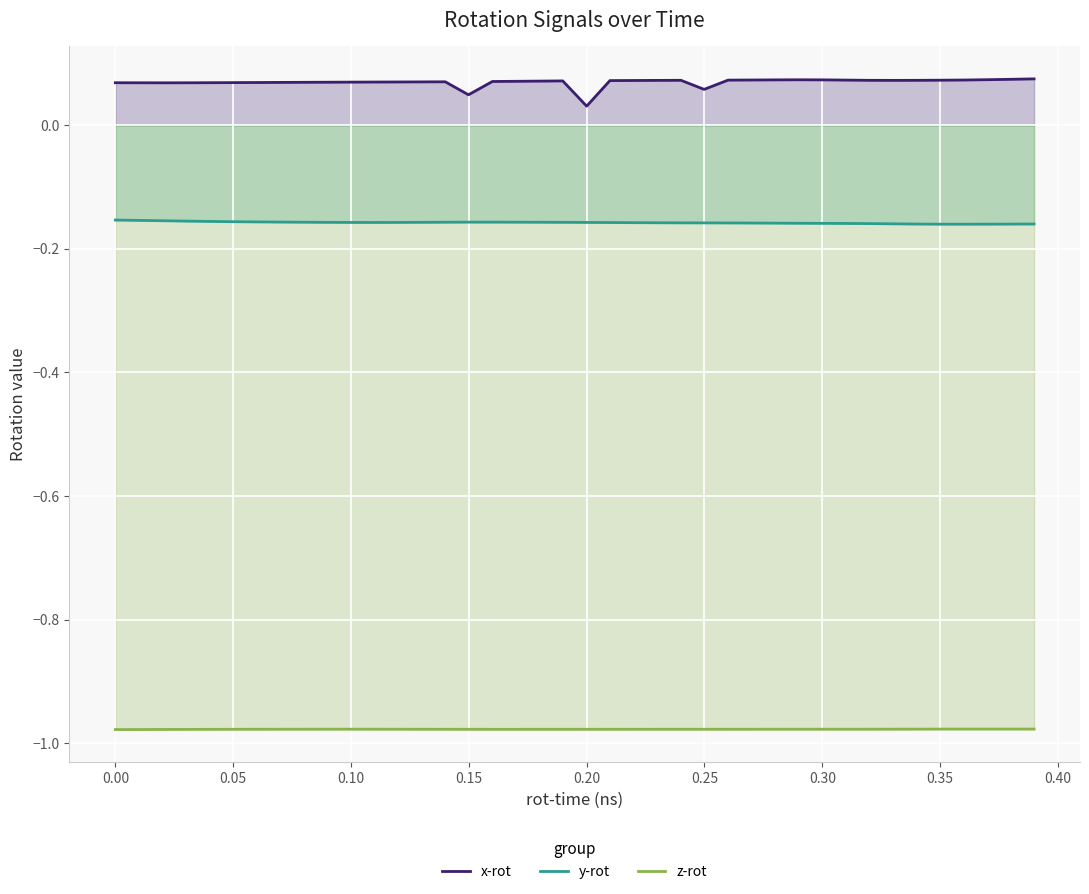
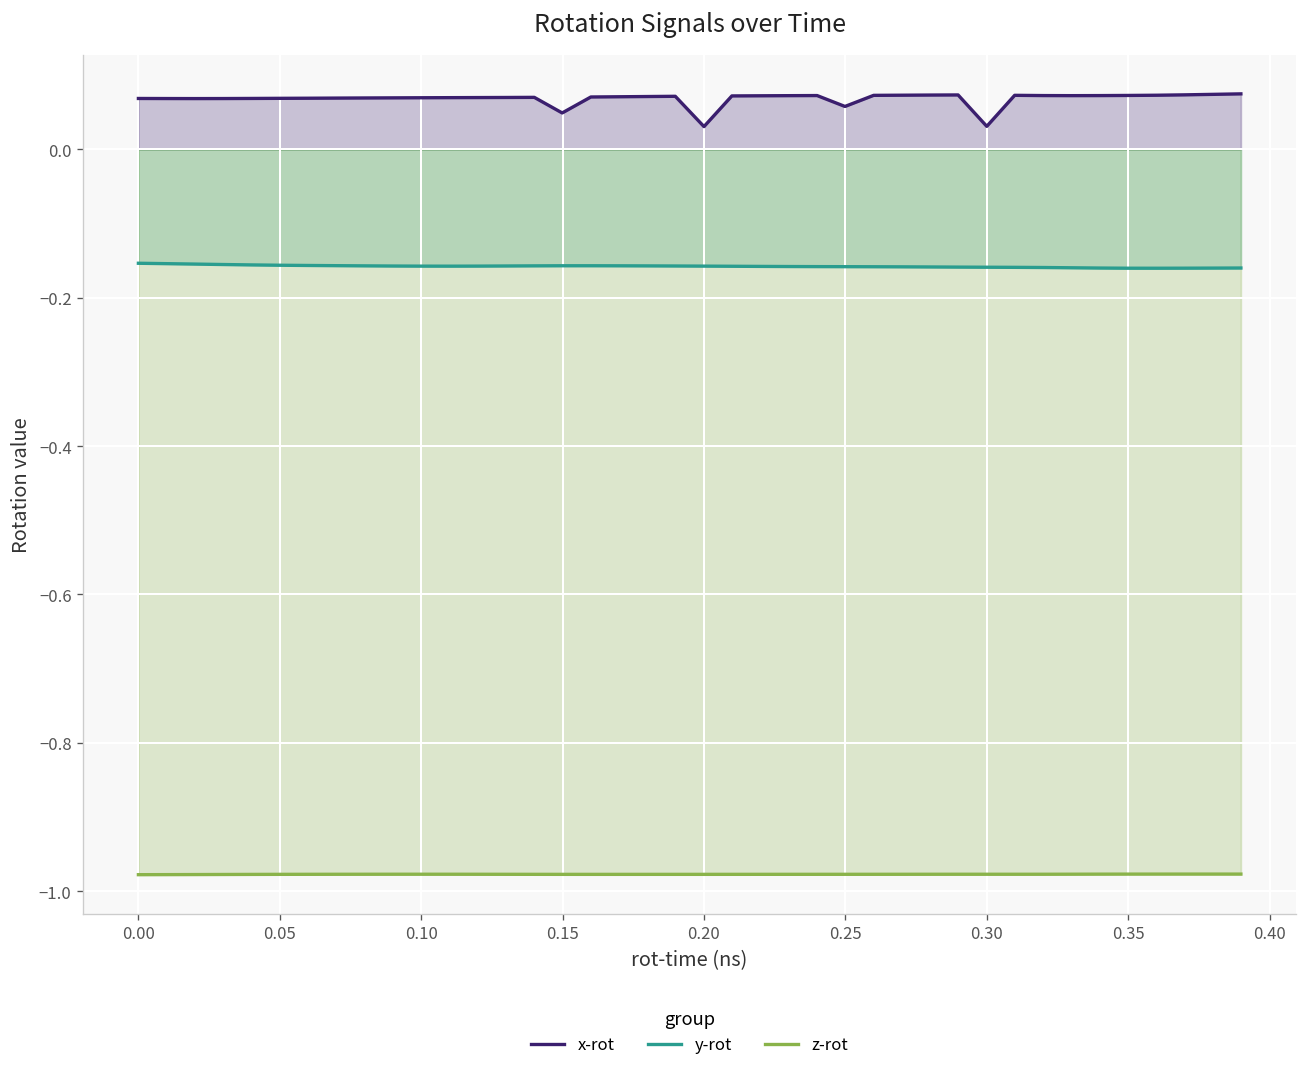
x-rot, 0.30: 0.07 -> 0.03
